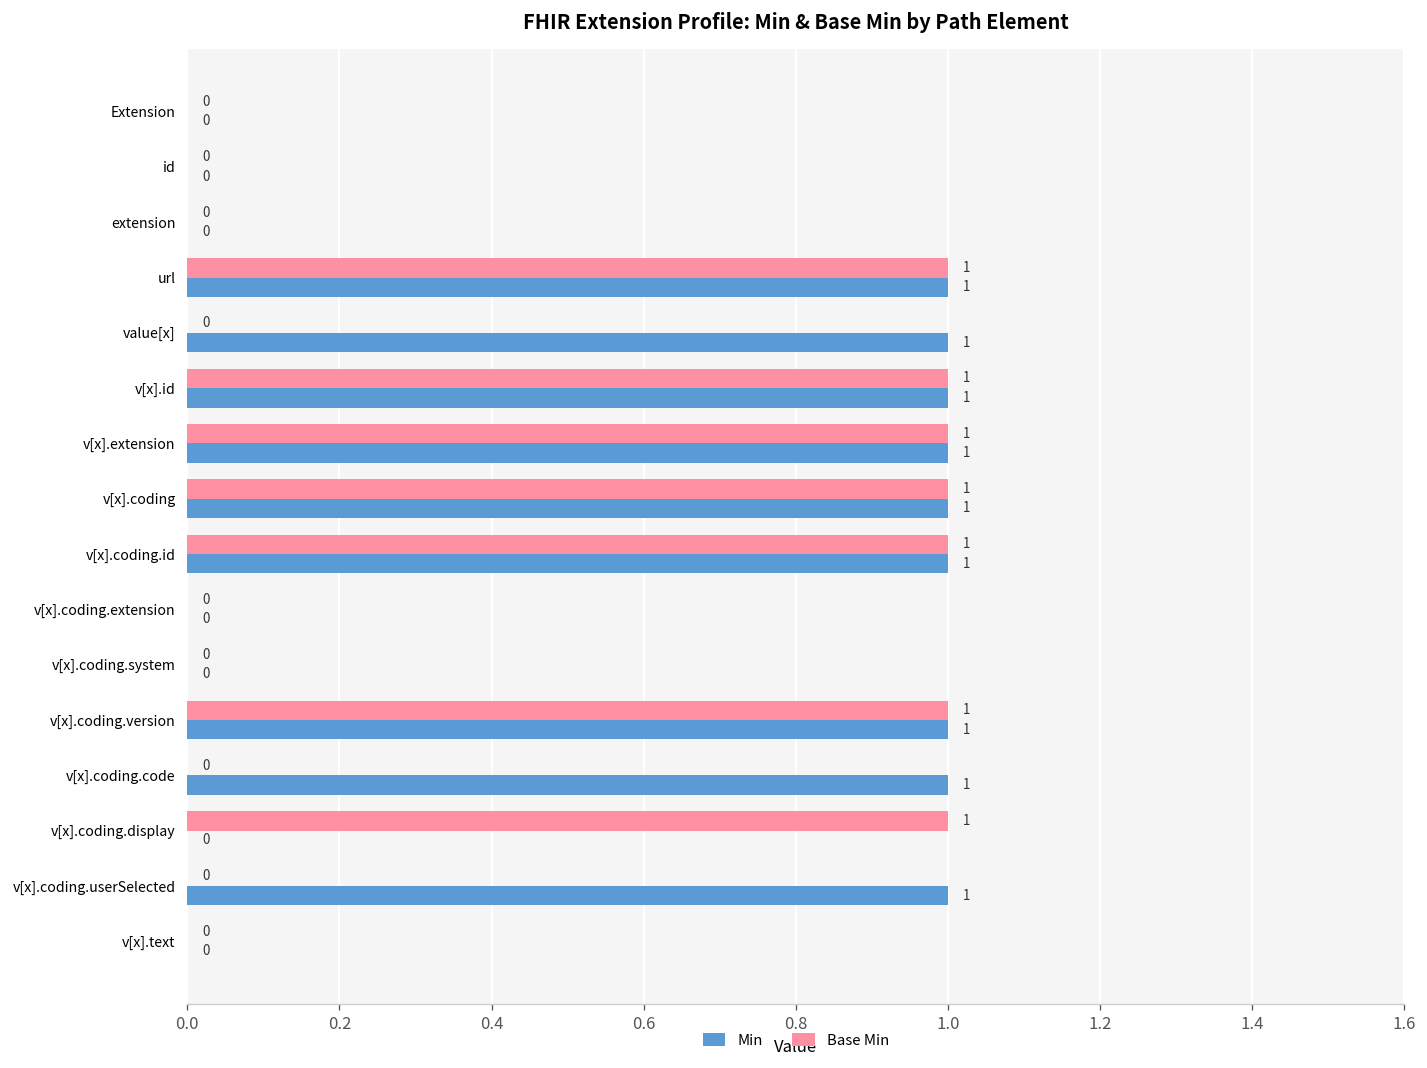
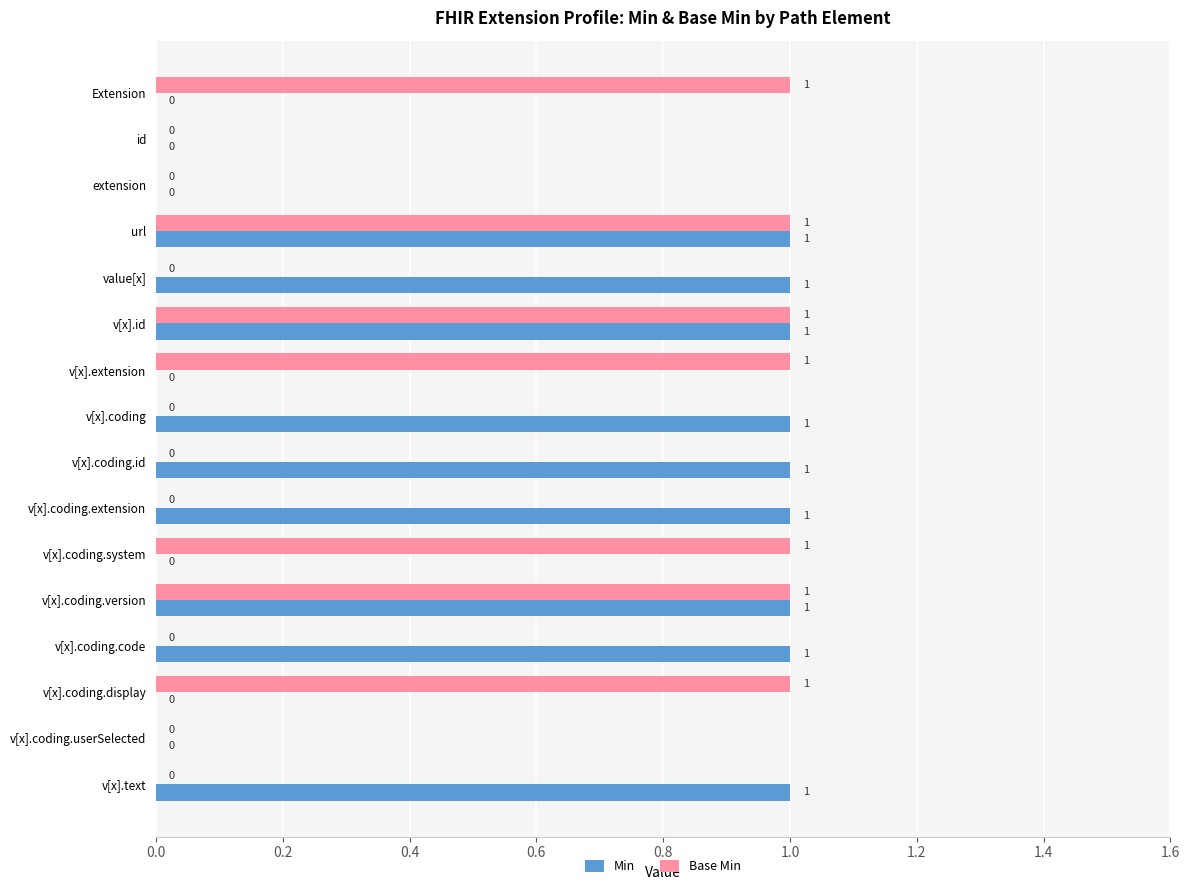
Base Min, Extension: 0 -> 1
Min, v[x].extension: 1 -> 0
Base Min, v[x].coding: 1 -> 0
Base Min, v[x].coding.id: 1 -> 0
Min, v[x].coding.extension: 0 -> 1
Base Min, v[x].coding.system: 0 -> 1
Min, v[x].coding.userSelected: 1 -> 0
Min, v[x].text: 0 -> 1
